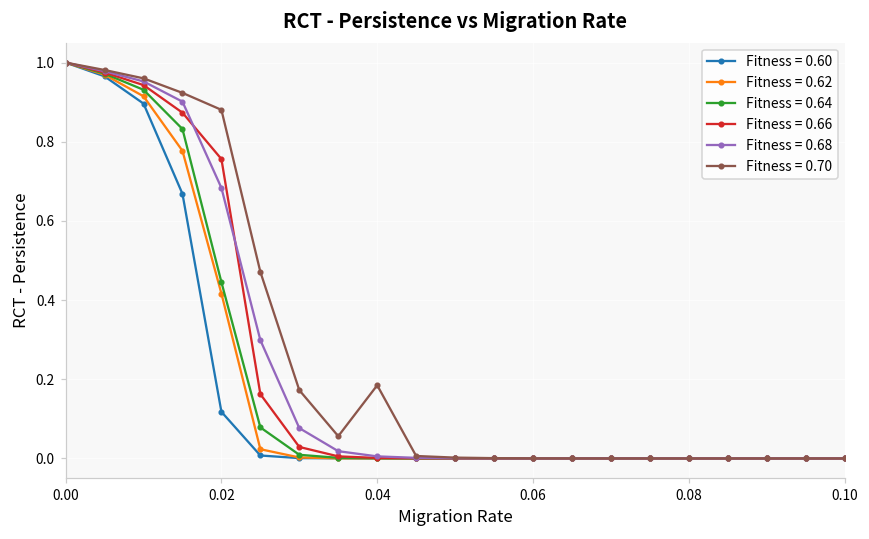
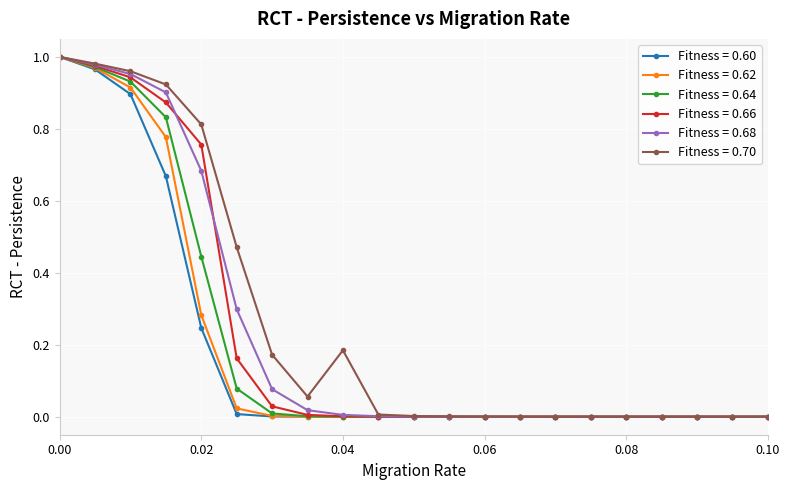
Fitness = 0.60, 0.02: 0.12 -> 0.25
Fitness = 0.62, 0.02: 0.42 -> 0.28
Fitness = 0.70, 0.02: 0.88 -> 0.81
